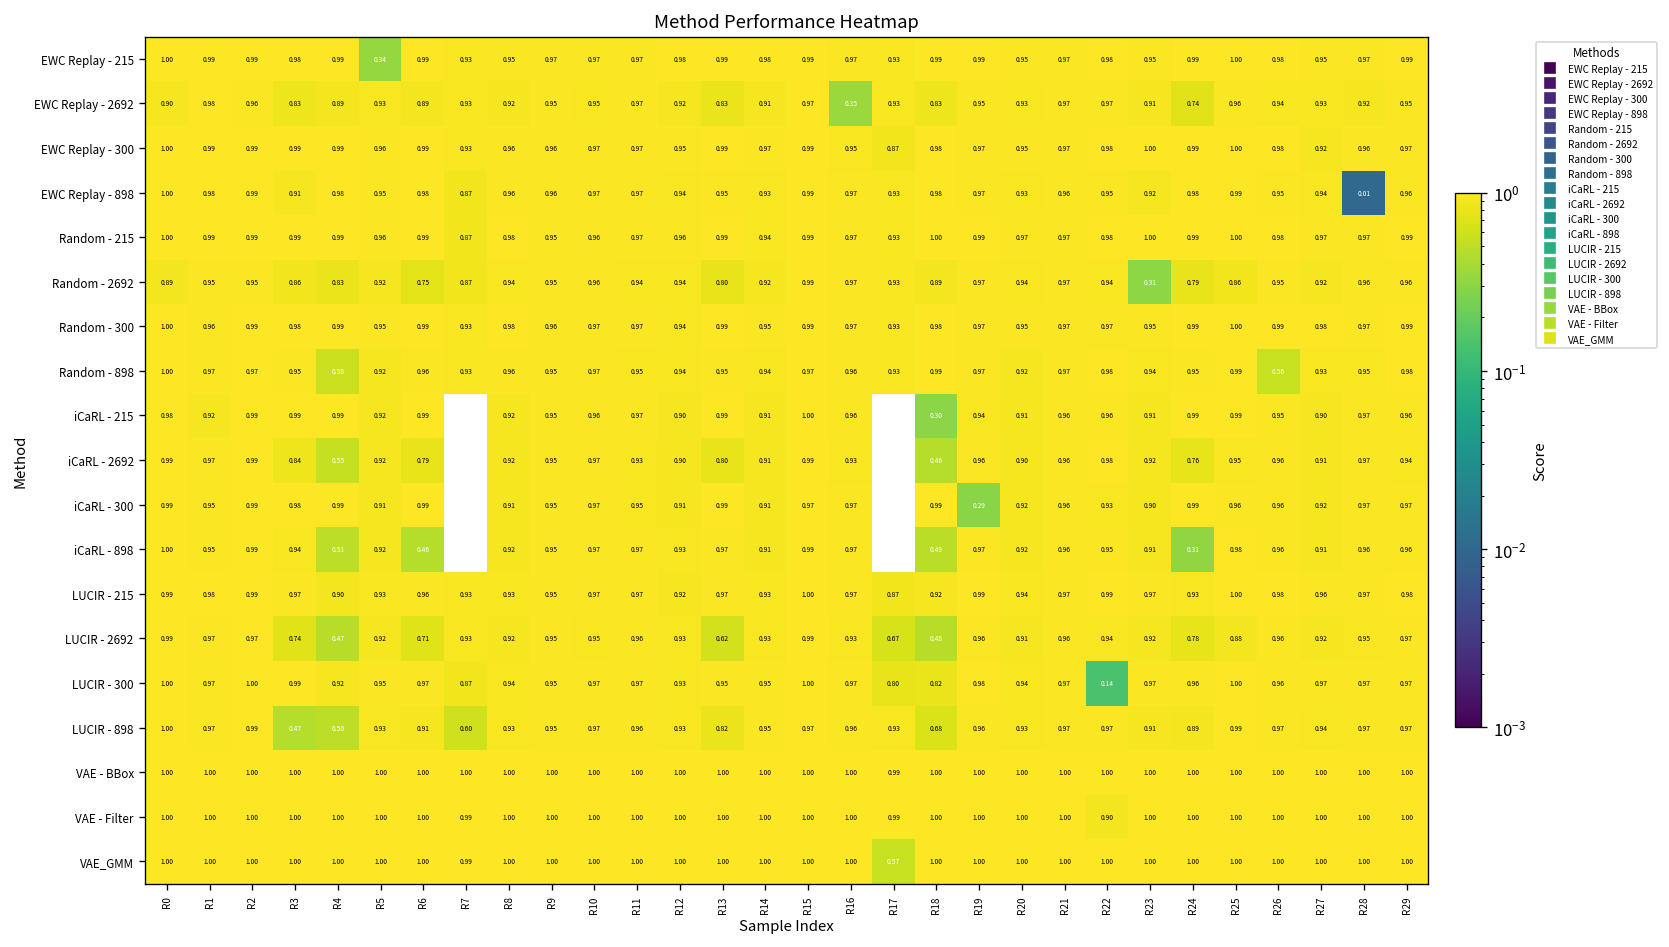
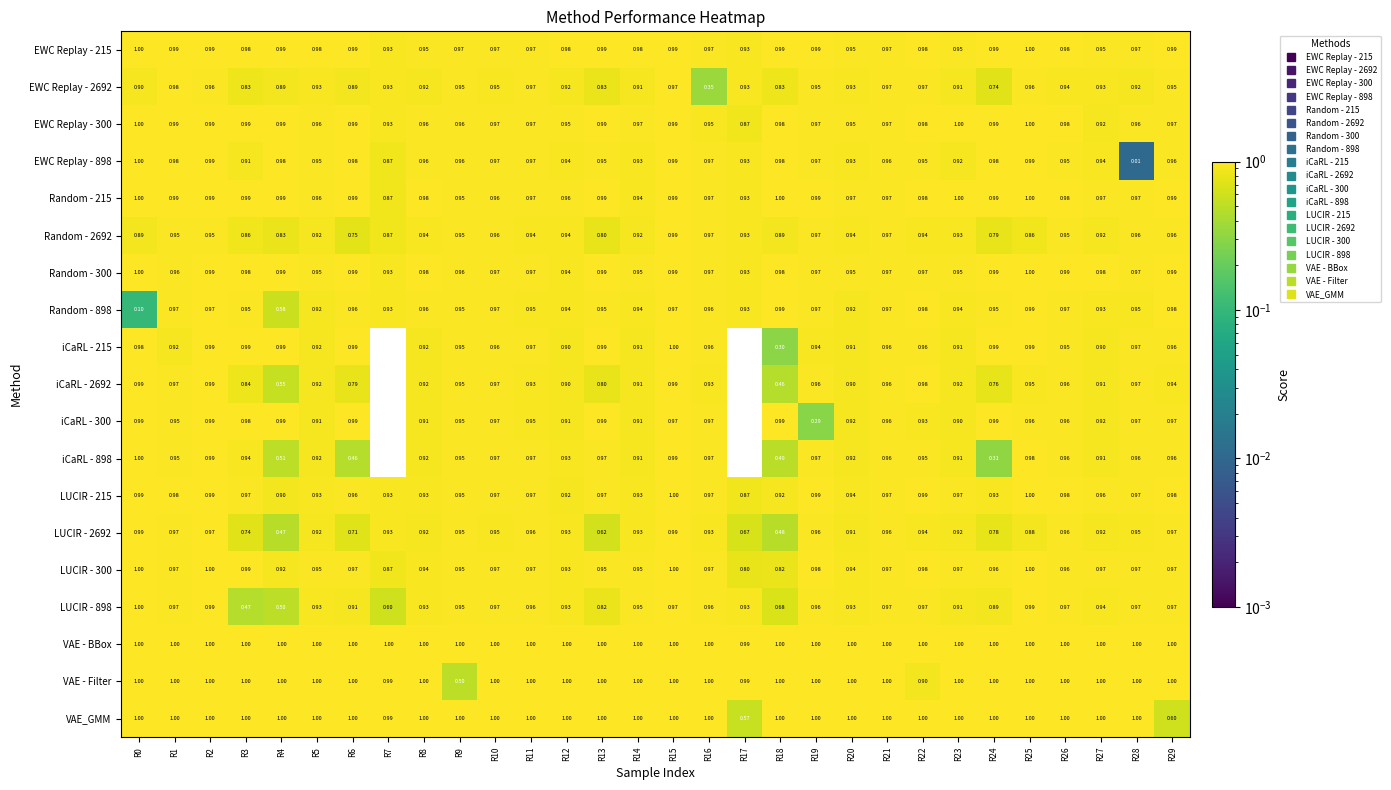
EWC Replay - 215, R5: 0.34 -> 0.98
Random - 2692, R23: 0.31 -> 0.93
Random - 898, R0: 1.00 -> 0.10
Random - 898, R26: 0.56 -> 0.97
LUCIR - 300, R22: 0.14 -> 0.98
VAE - Filter, R9: 1.00 -> 0.50
VAE_GMM, R29: 1.00 -> 0.60
